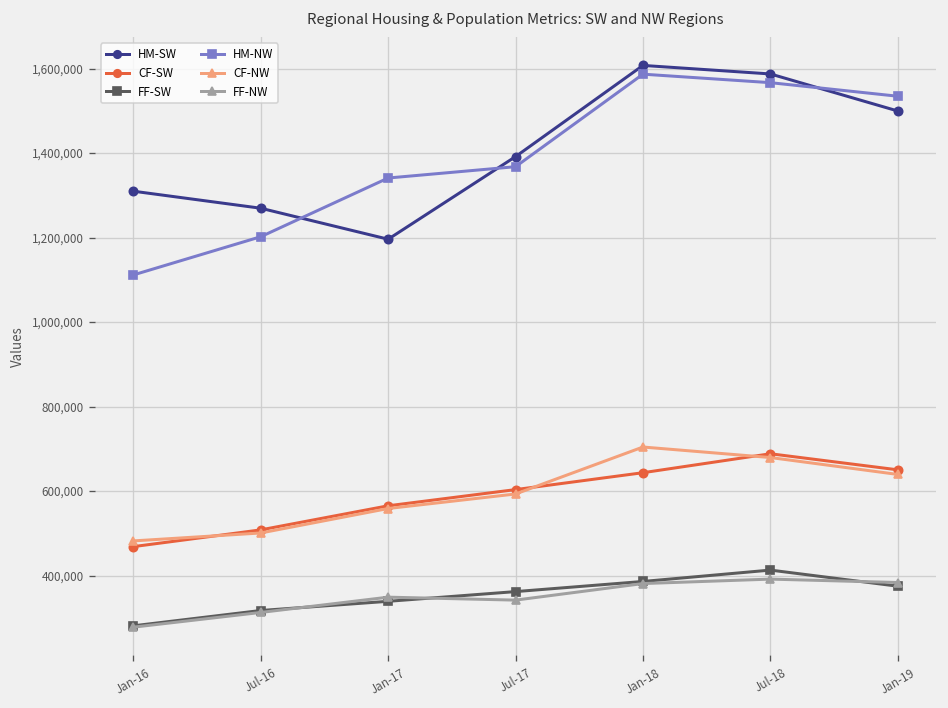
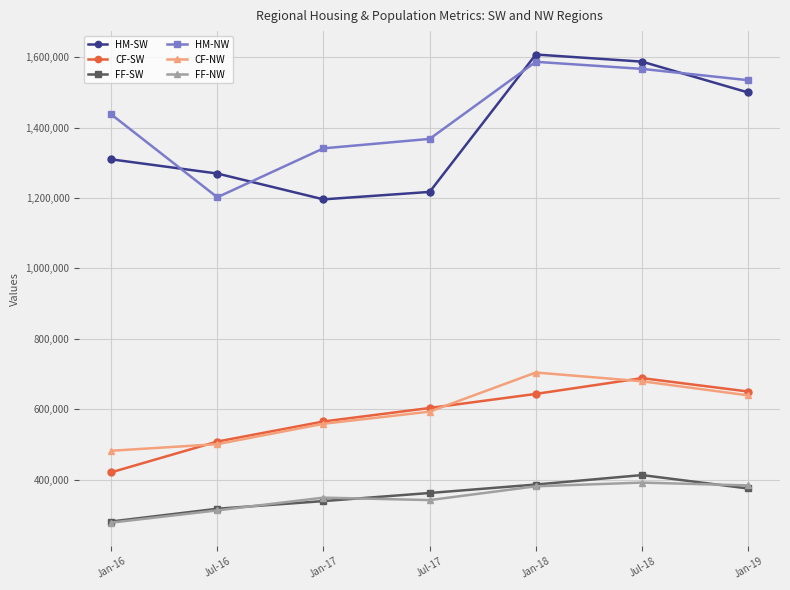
CF-SW, Jan-16: 470,000 -> 420,000
HM-NW, Jan-16: 1,110,000 -> 1,440,000
HM-SW, Jul-17: 1,390,000 -> 1,220,000
